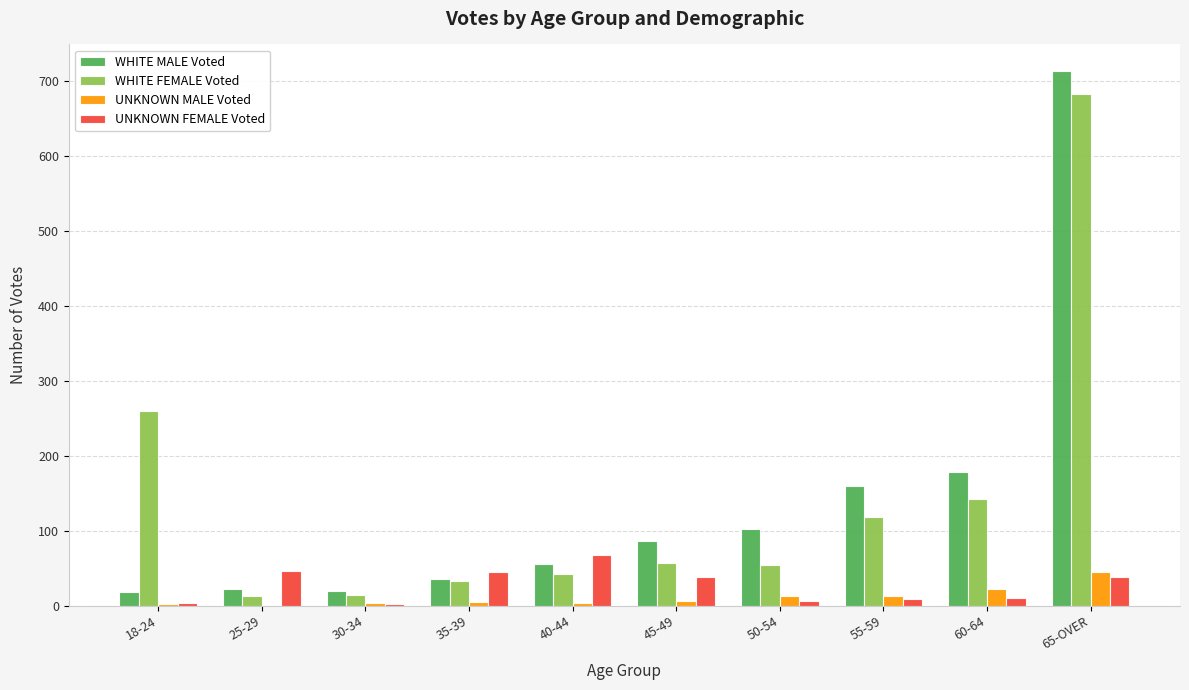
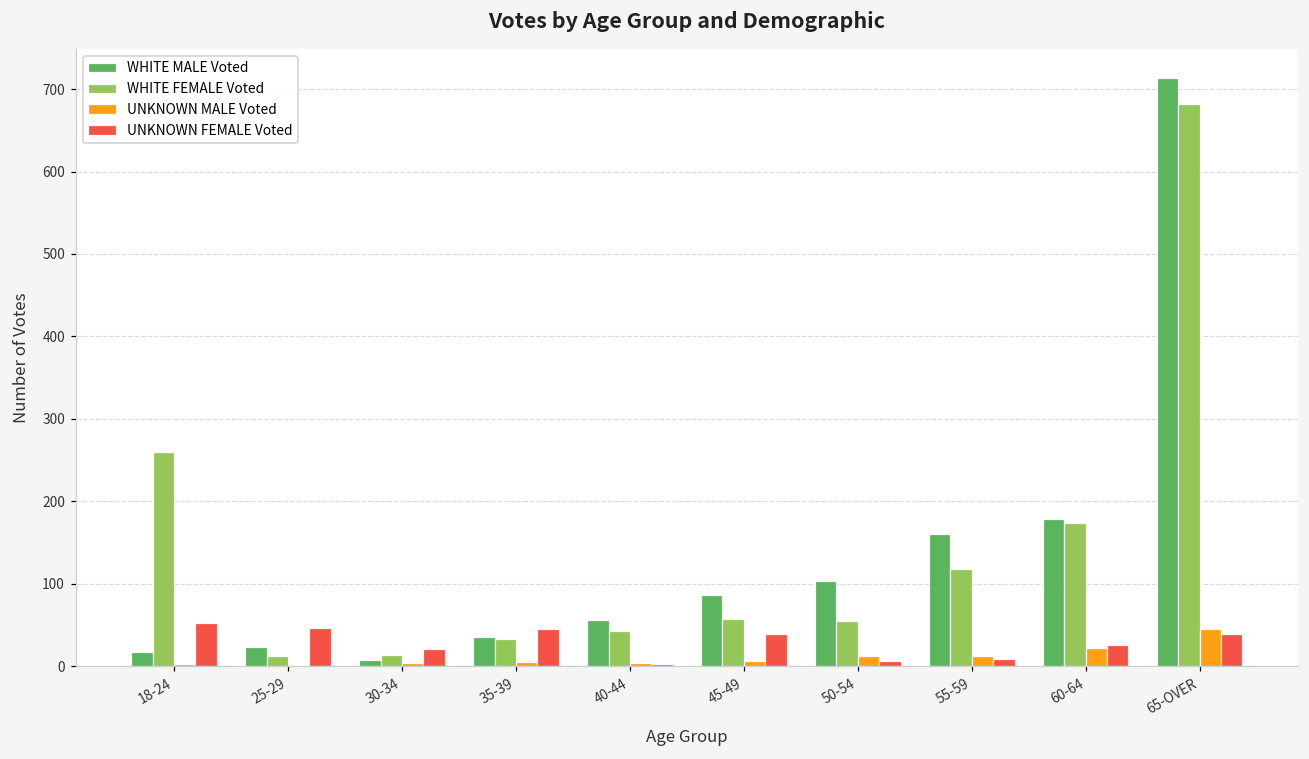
UNKNOWN FEMALE Voted, 18-24: 0 -> 50
WHITE MALE Voted, 30-34: 20 -> 10
UNKNOWN FEMALE Voted, 30-34: 0 -> 20
UNKNOWN FEMALE Voted, 40-44: 70 -> 0
WHITE FEMALE Voted, 60-64: 140 -> 170
UNKNOWN FEMALE Voted, 60-64: 10 -> 30
